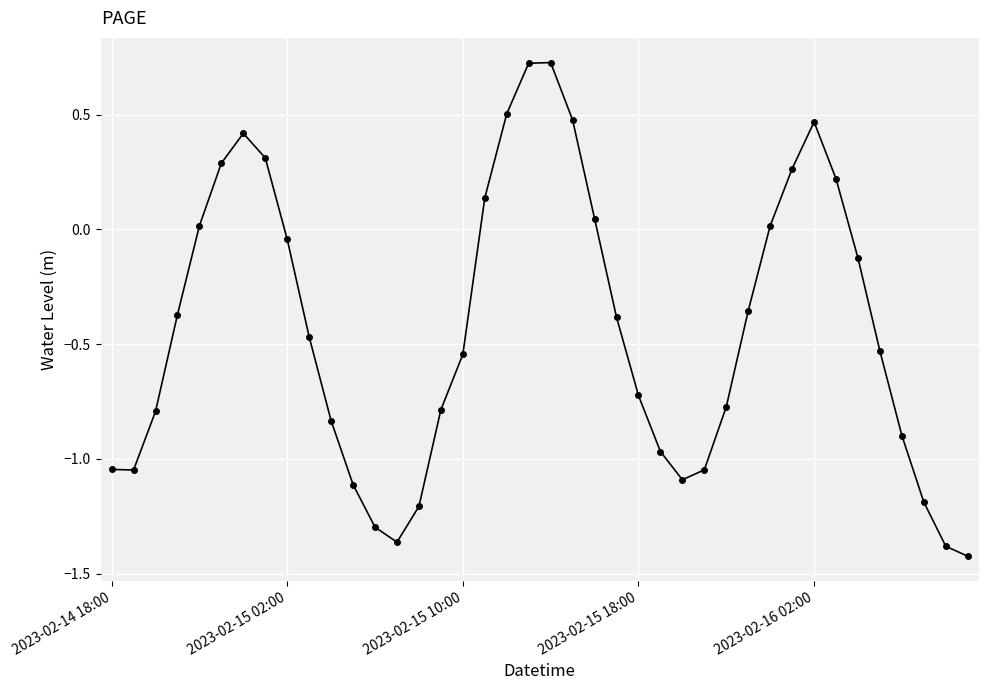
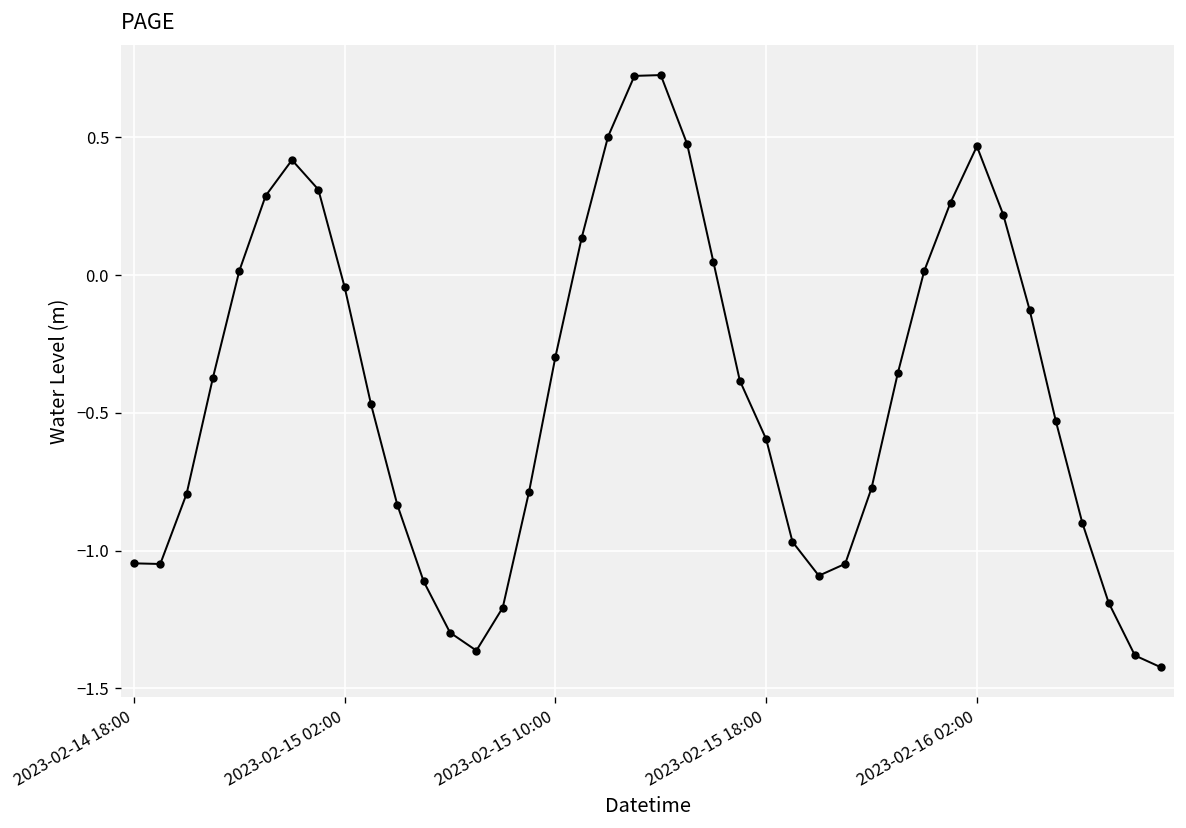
2023-02-15 10:00: -0.54 -> -0.30
2023-02-15 18:00: -0.72 -> -0.60
